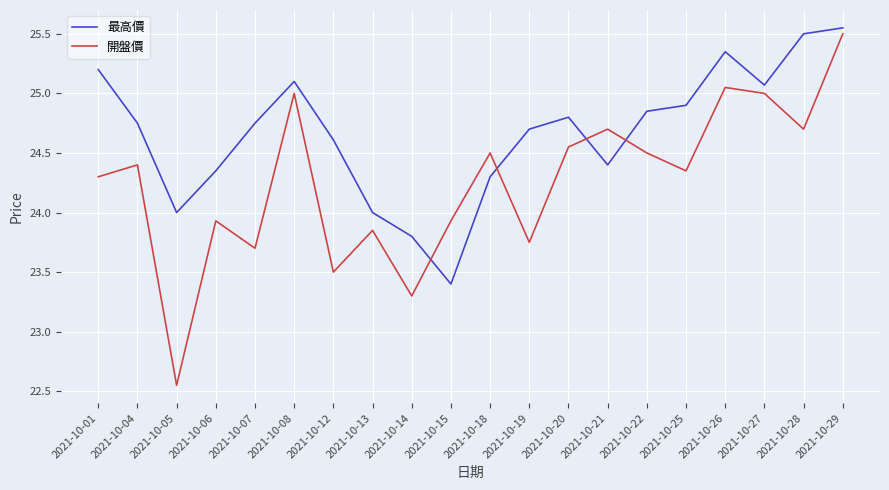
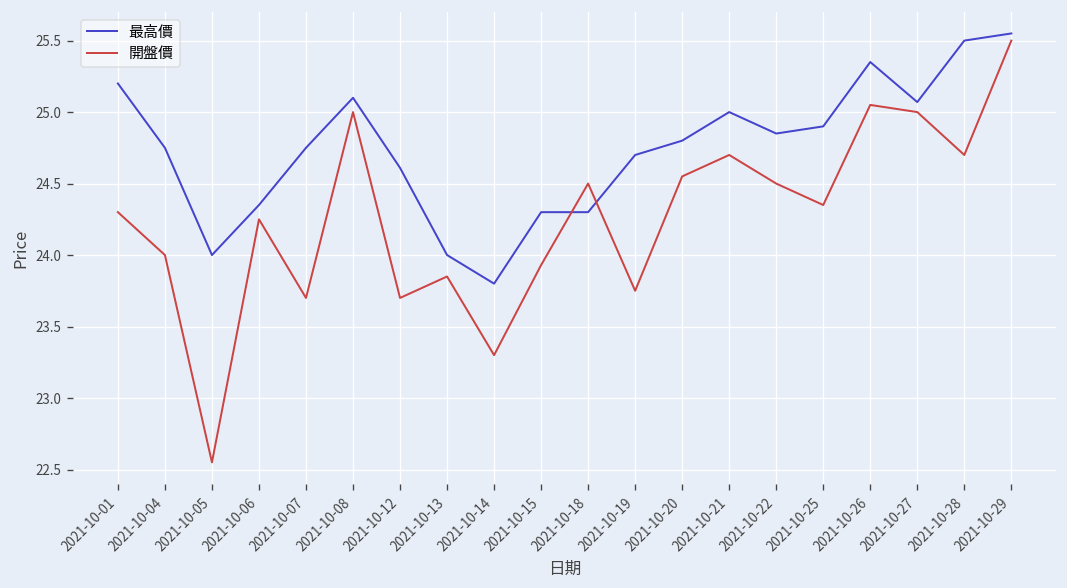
開盤價, 2021-10-04: 24.4 -> 24.0
開盤價, 2021-10-06: 23.93 -> 24.25
開盤價, 2021-10-12: 23.5 -> 23.7
最高價, 2021-10-15: 23.4 -> 24.3
最高價, 2021-10-21: 24.4 -> 25.0
